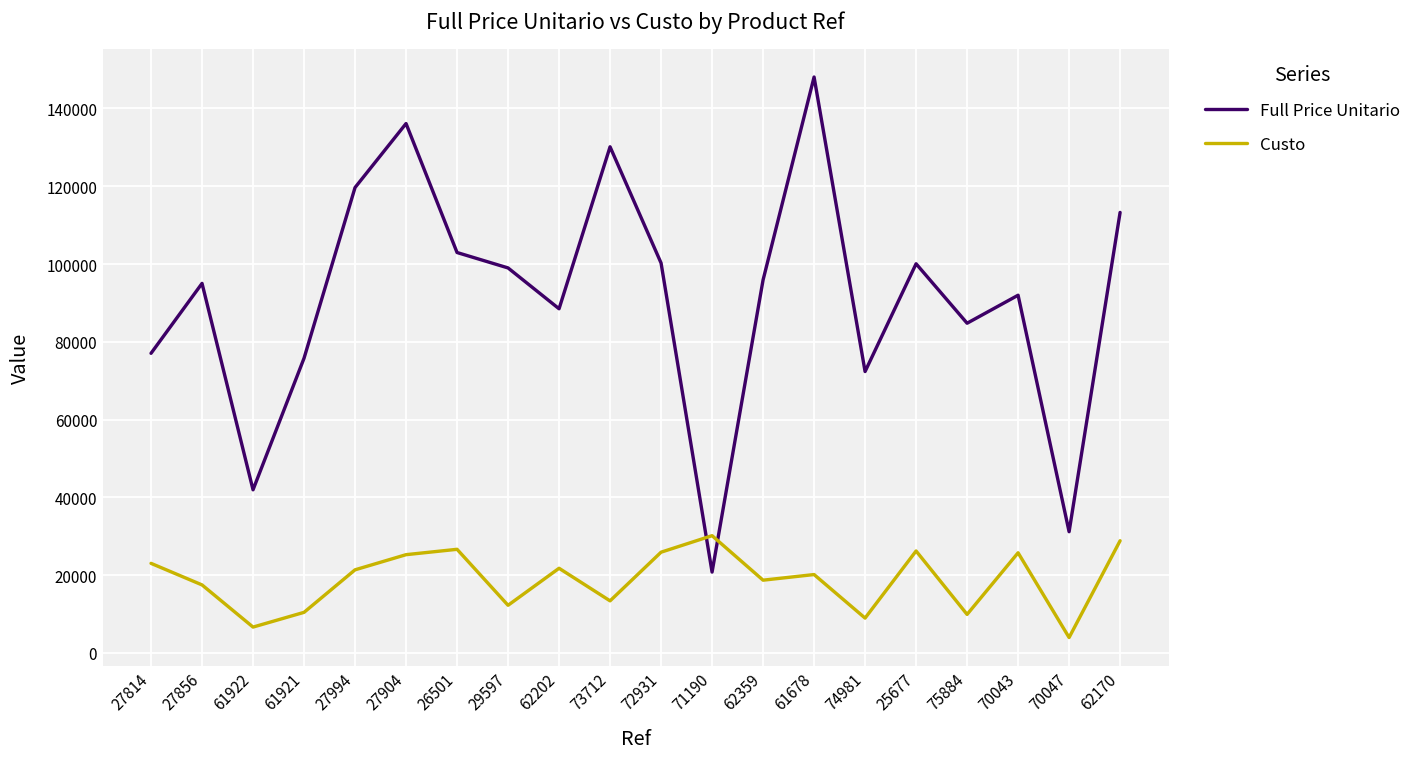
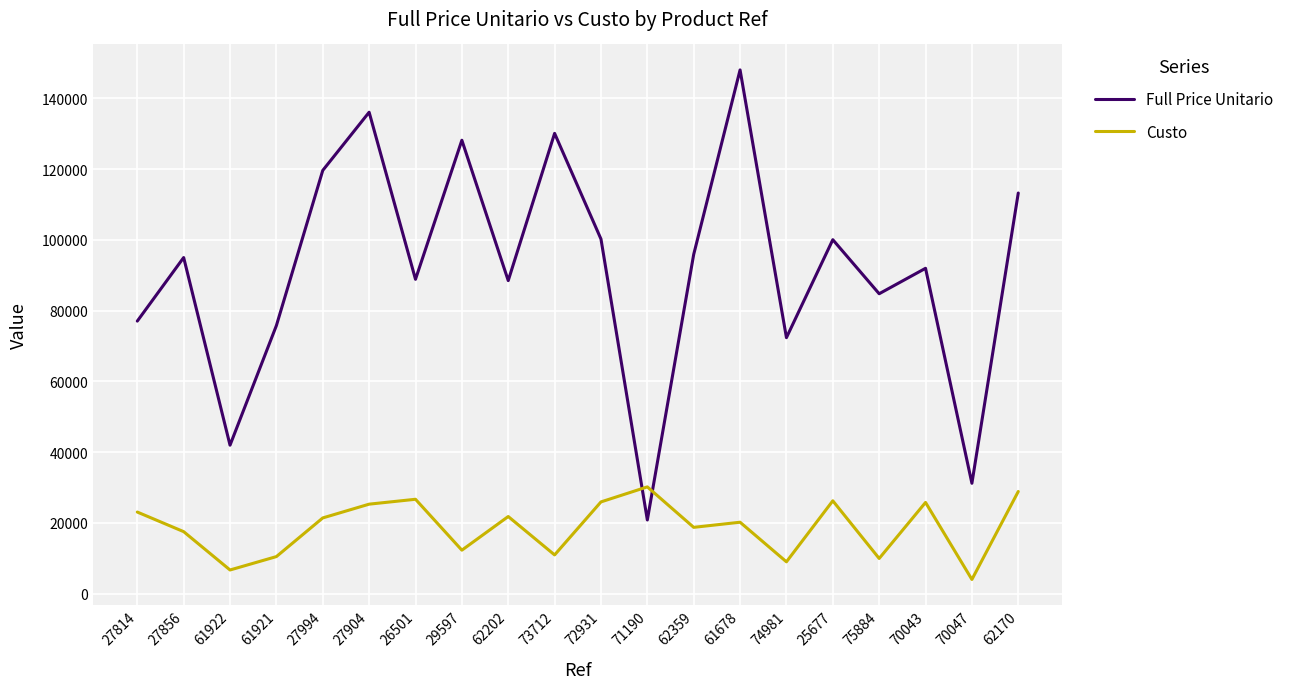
Full Price Unitario, 26501: 103000 -> 89000
Full Price Unitario, 29597: 99000 -> 128000
Custo, 73712: 13000 -> 11000
